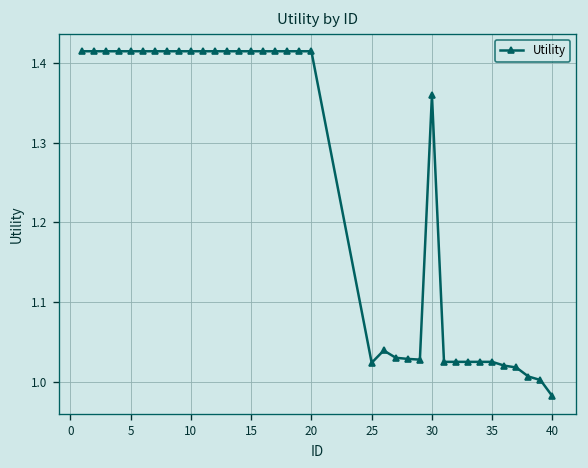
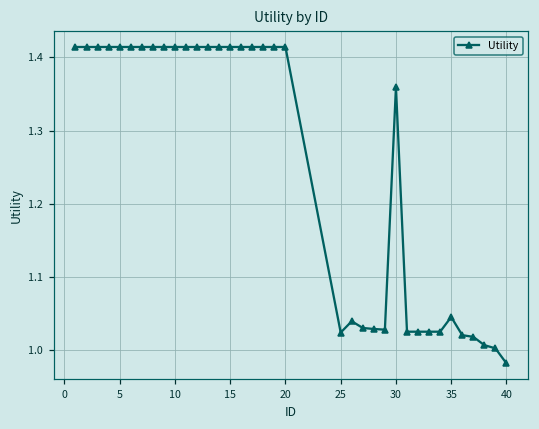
35: 1.03 -> 1.05
